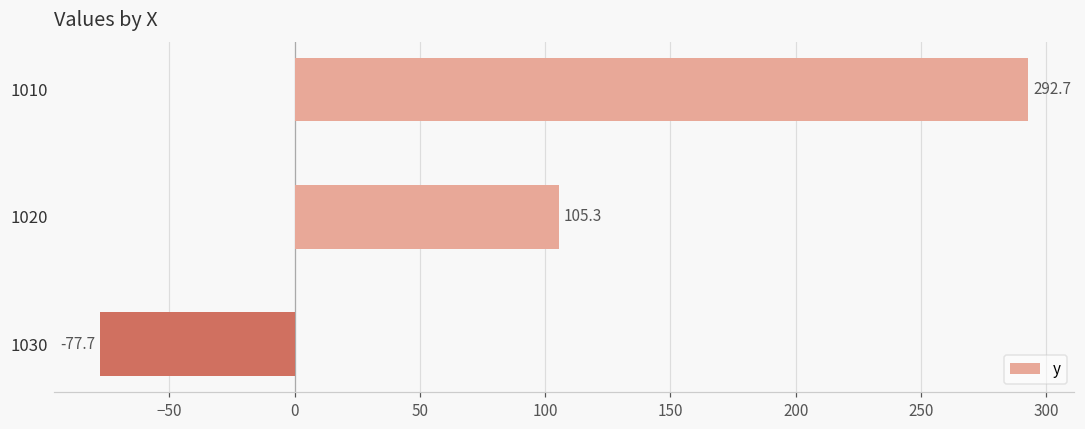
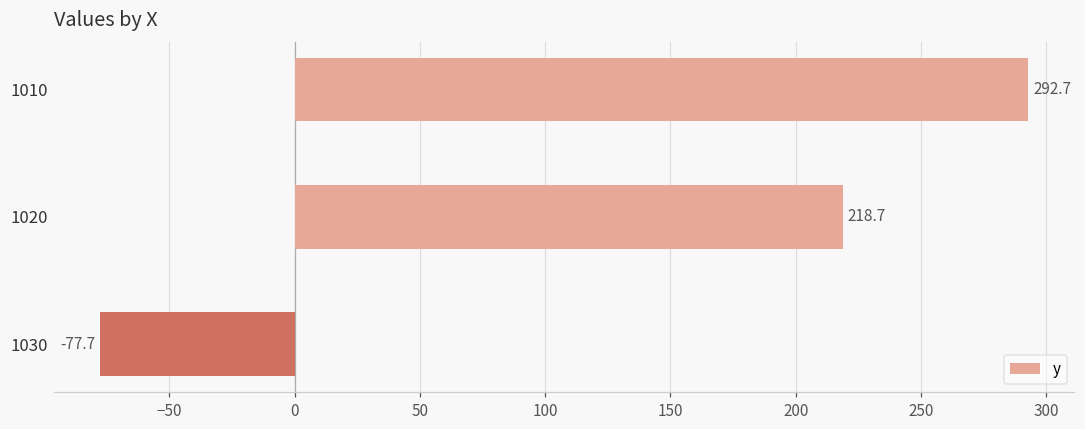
1020: 105.3 -> 218.7
